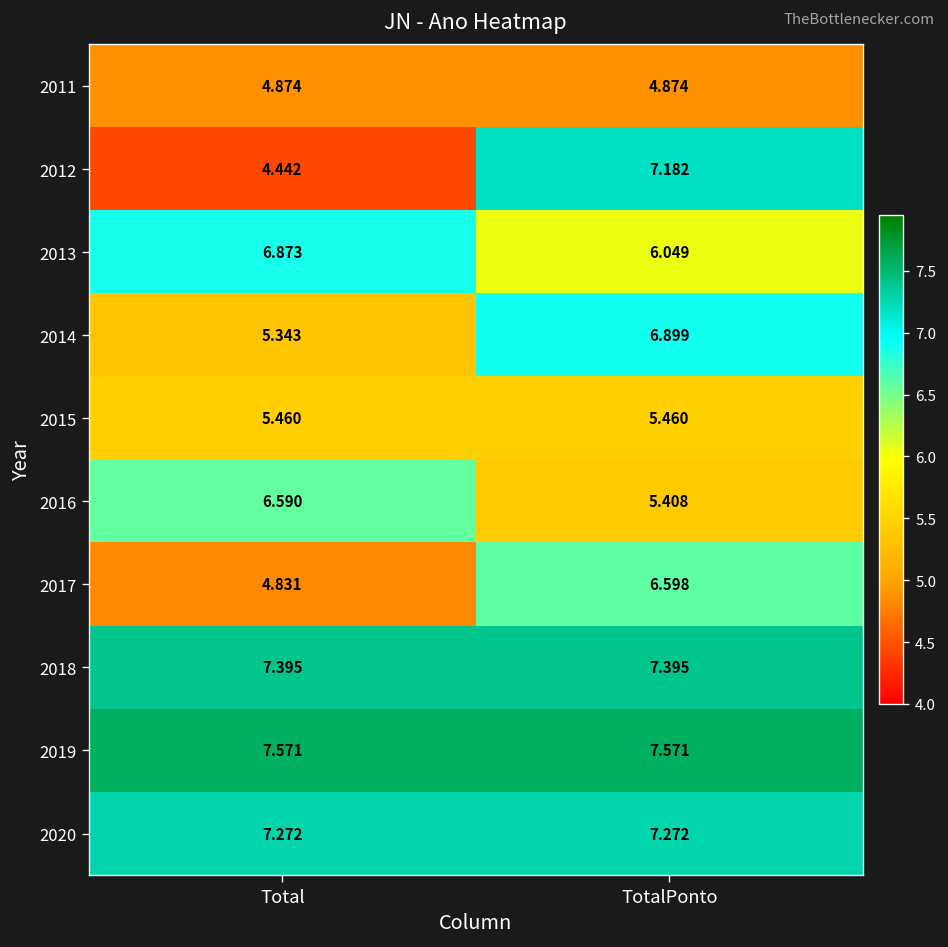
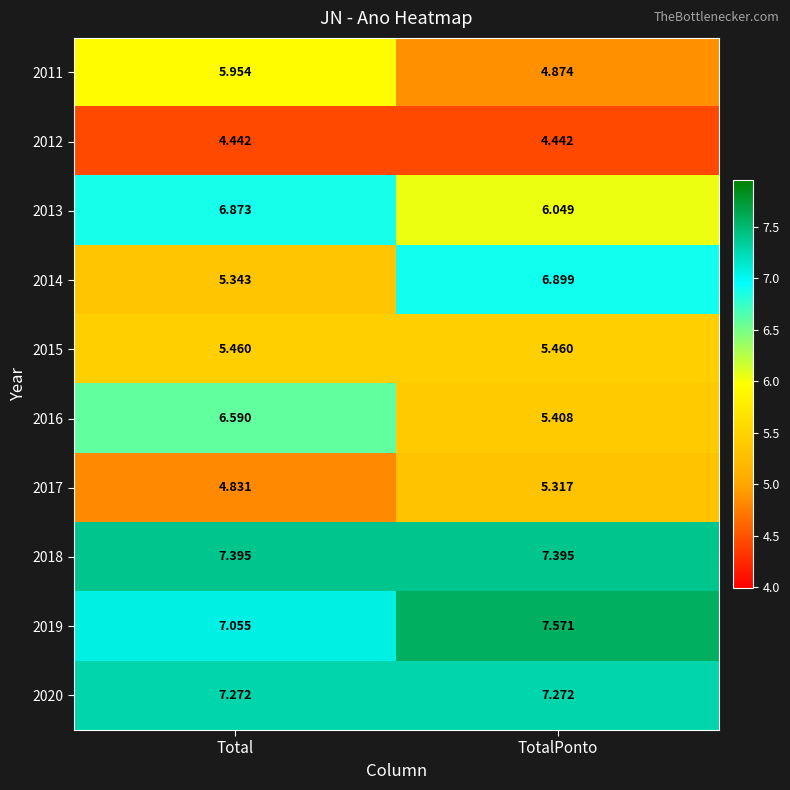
2011, Total: 4.874 -> 5.954
2012, TotalPonto: 7.182 -> 4.442
2017, TotalPonto: 6.598 -> 5.317
2019, Total: 7.571 -> 7.055
